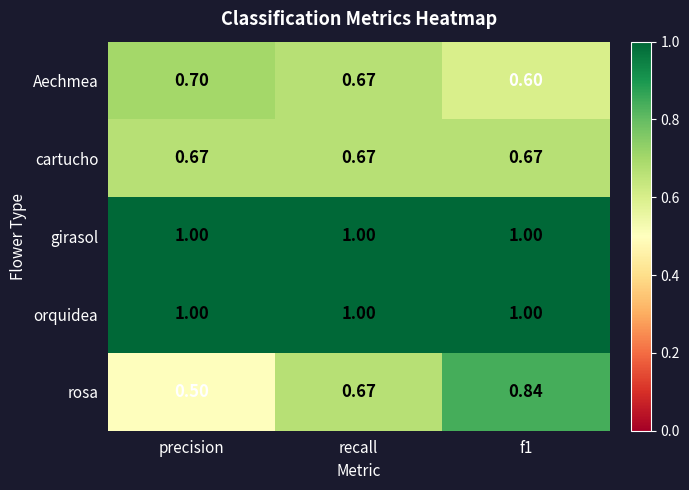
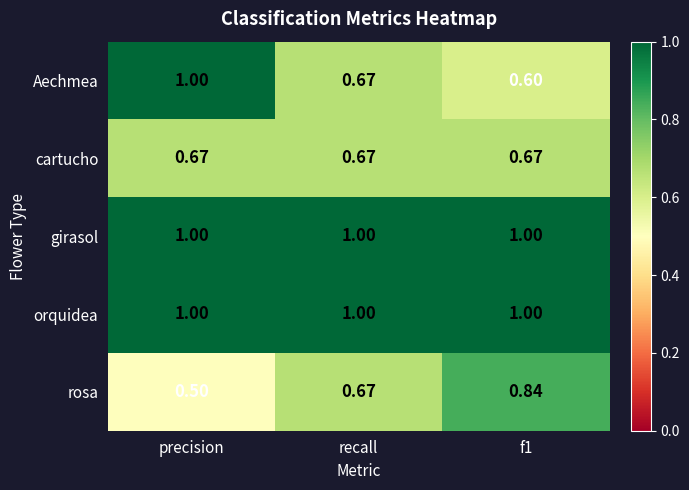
Aechmea, precision: 0.70 -> 1.00
